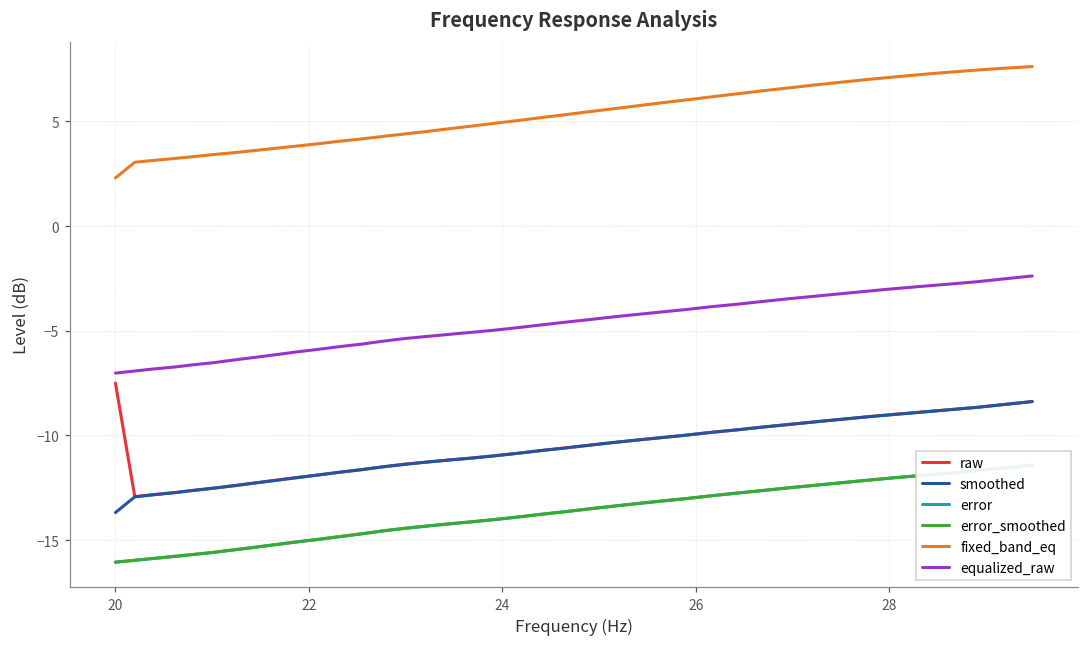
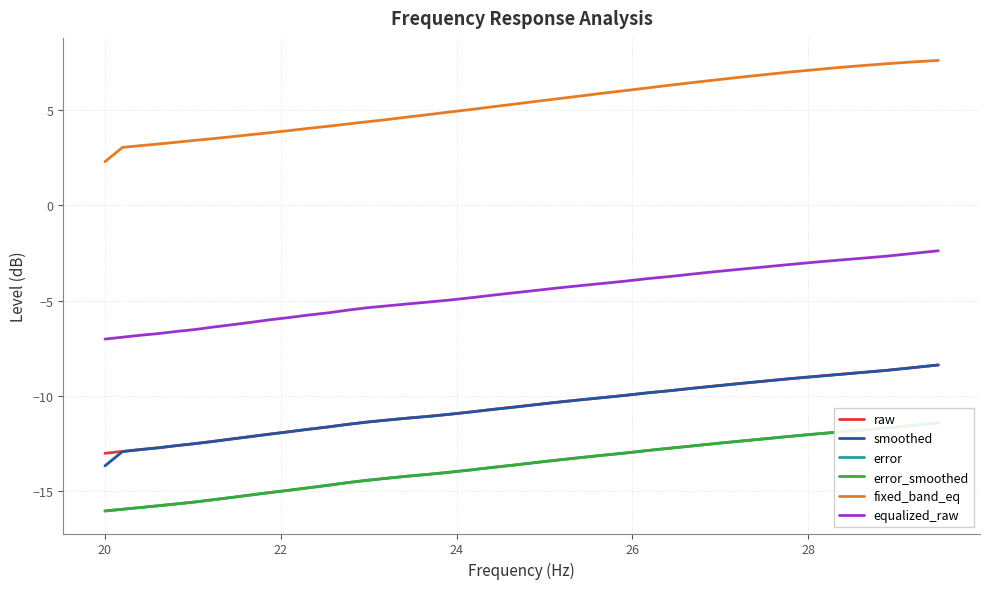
raw, 20: -7.5 -> -13.0
